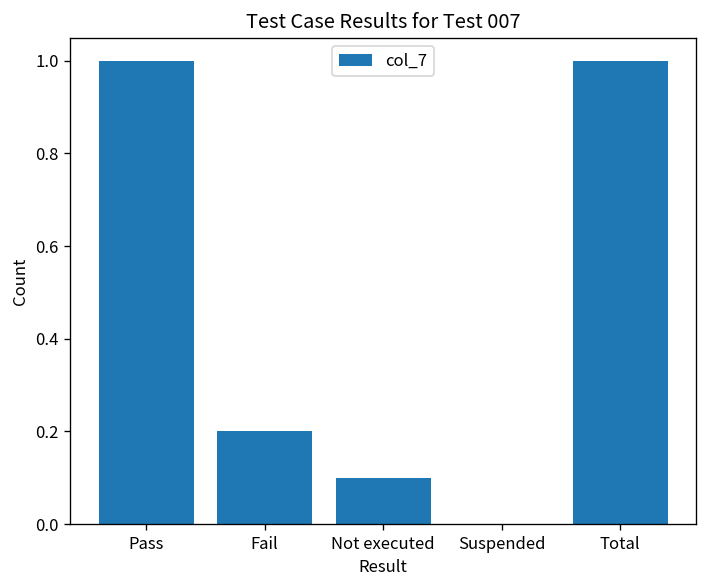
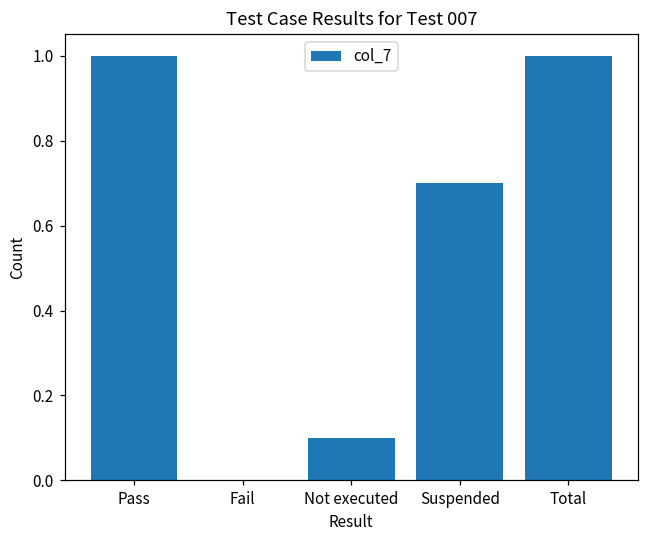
Fail: 0.2 -> 0.0
Suspended: 0.0 -> 0.7
